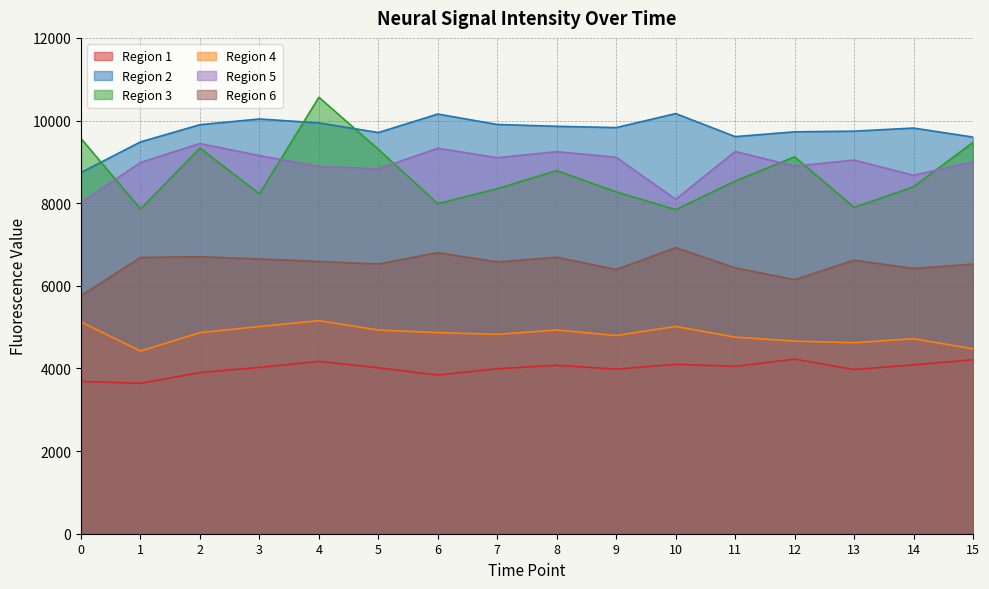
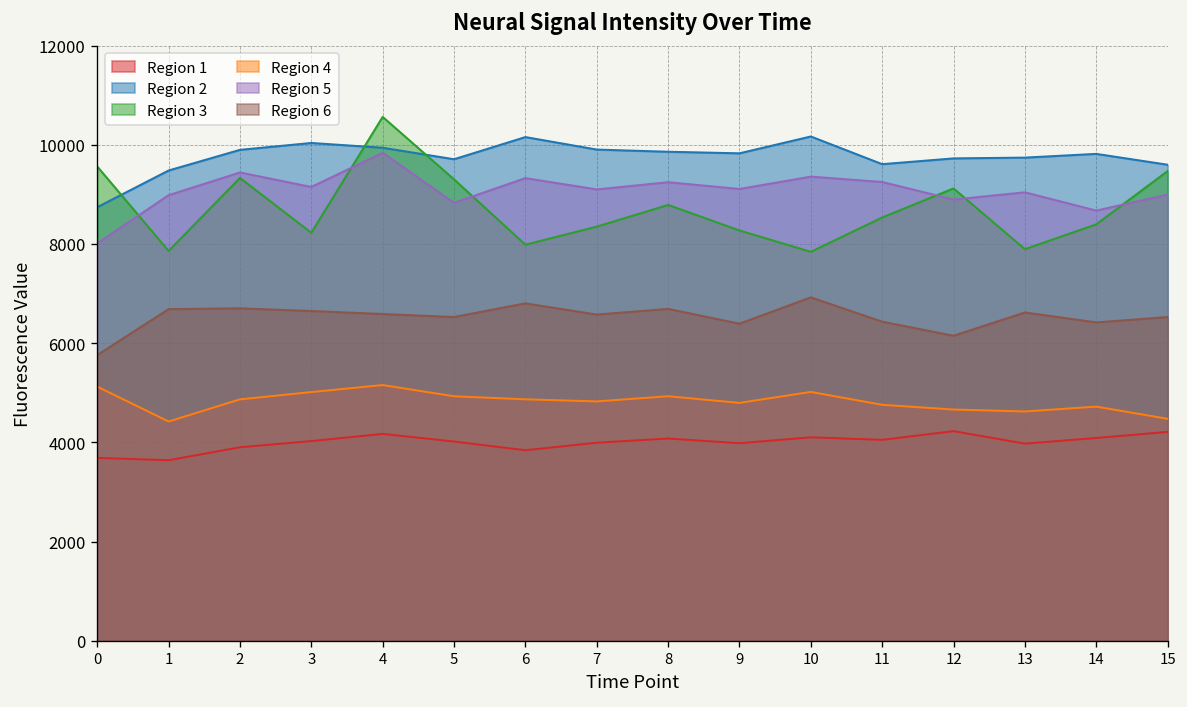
Region 5, 4: 8900 -> 9800
Region 5, 10: 8100 -> 9400
